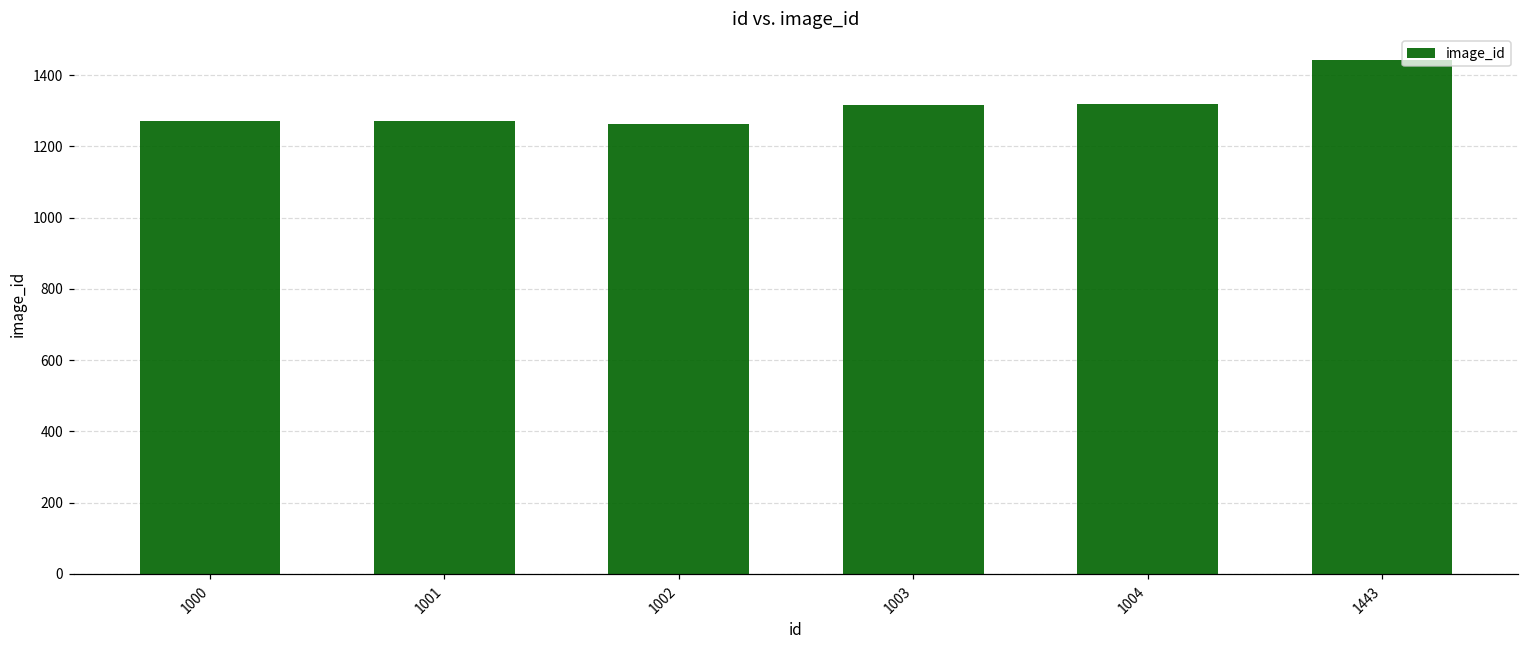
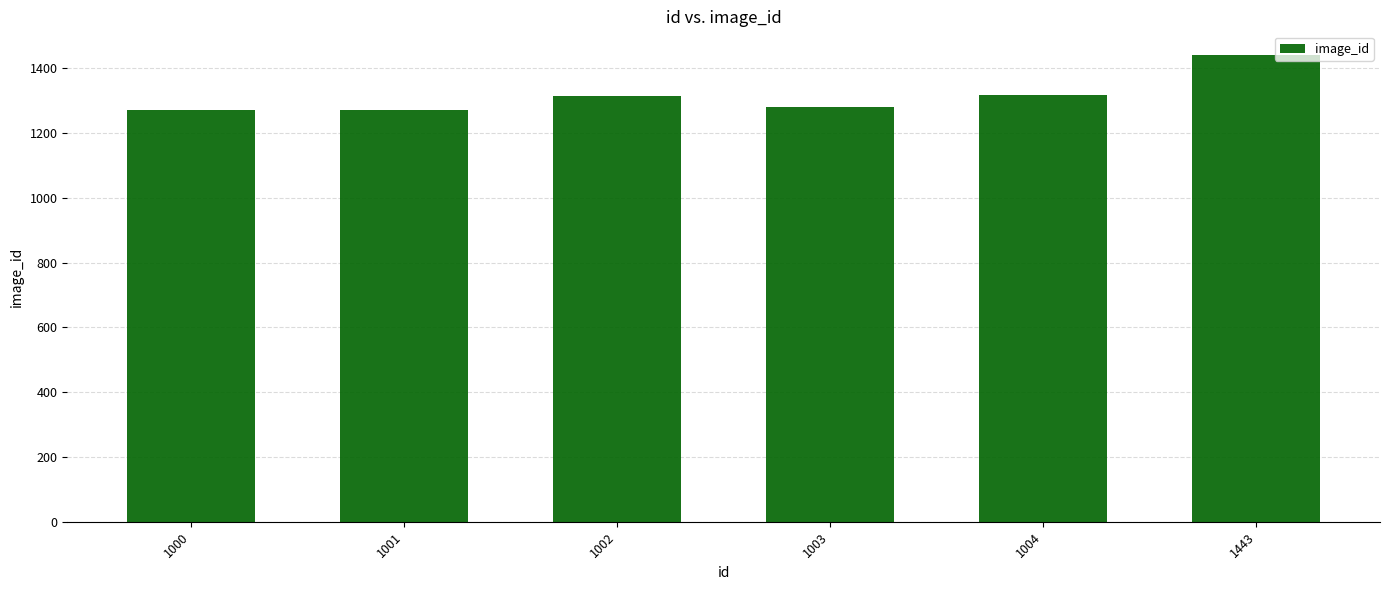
1002: 1260 -> 1310
1003: 1320 -> 1280
